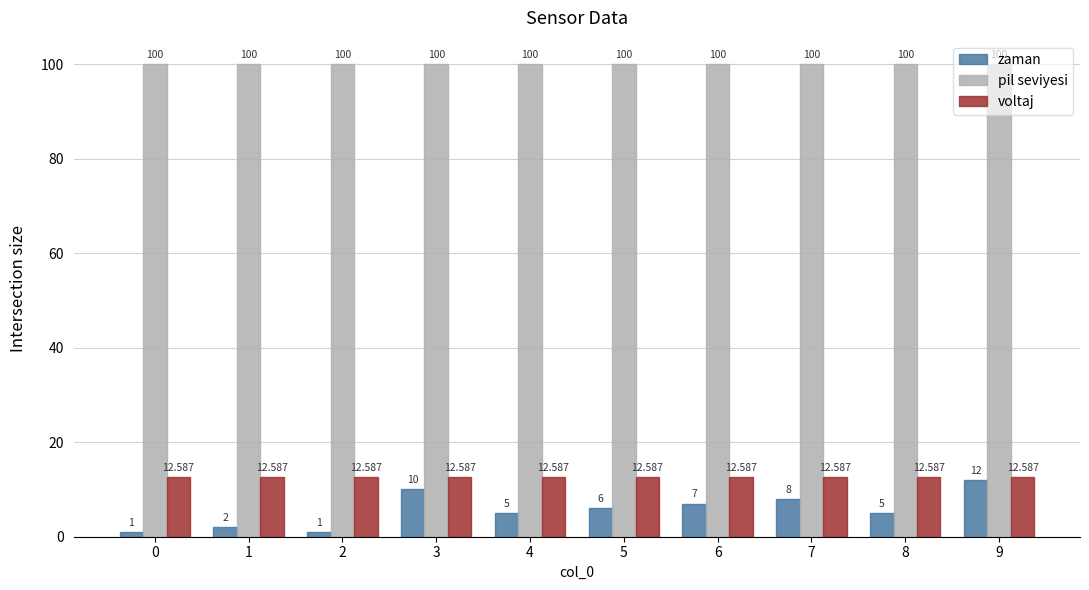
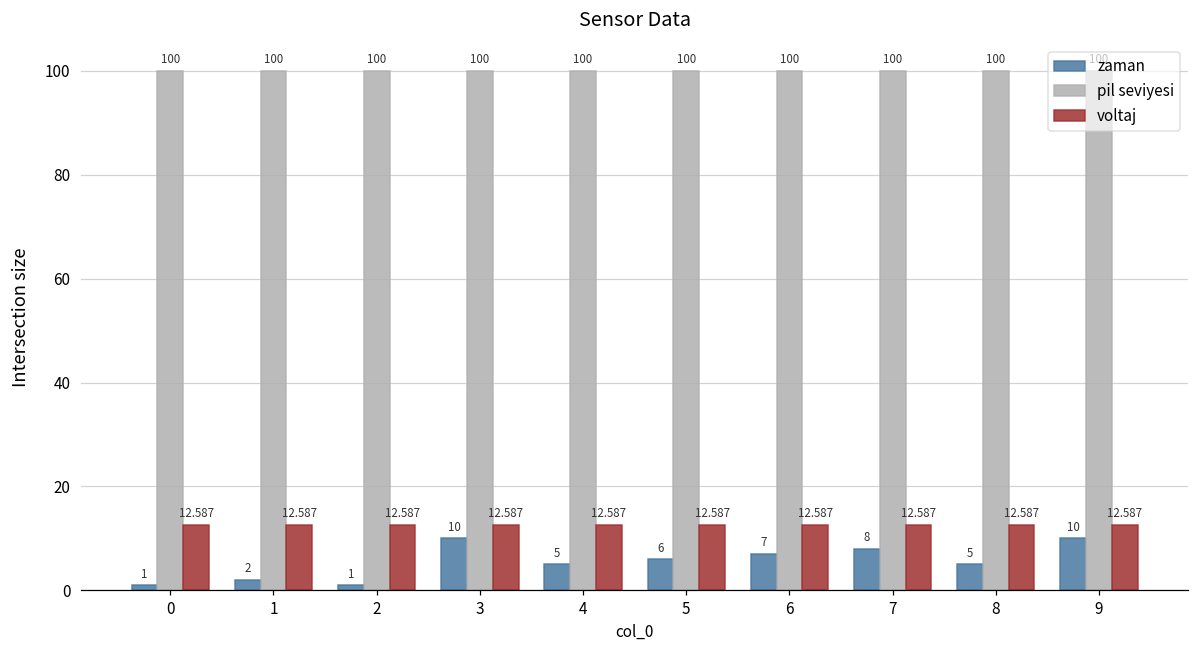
zaman, 9: 12 -> 10
